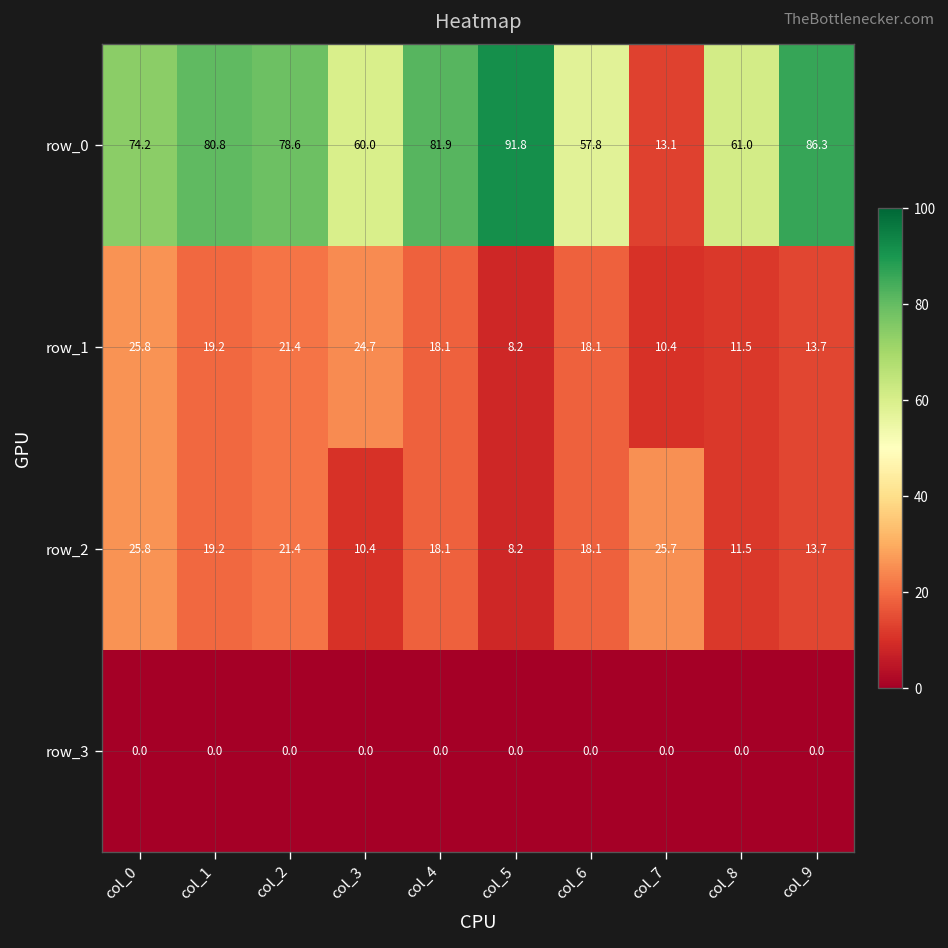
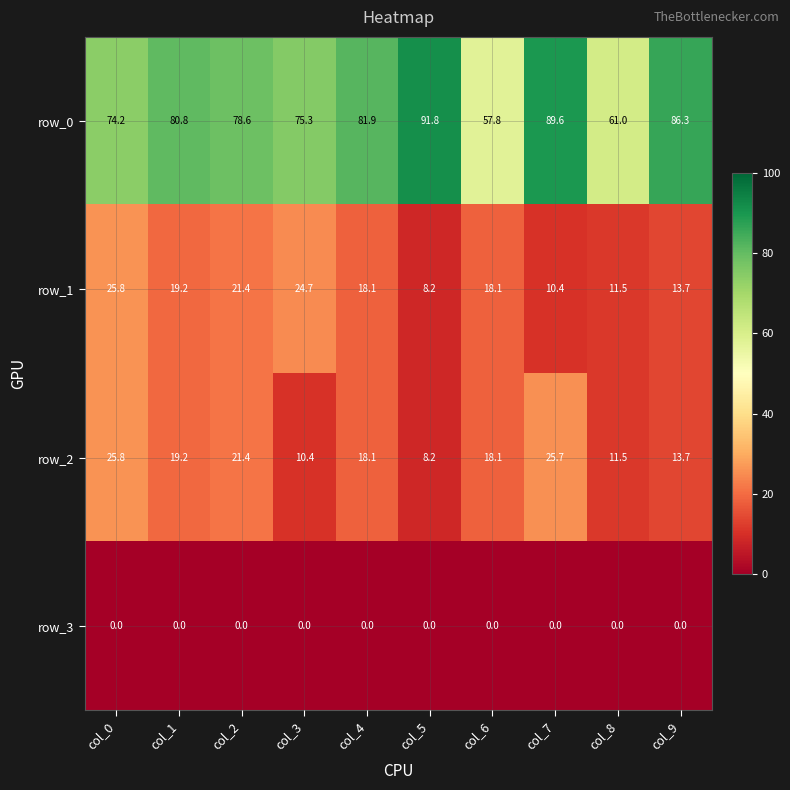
row_0, col_3: 60.0 -> 75.3
row_0, col_7: 13.1 -> 89.6
